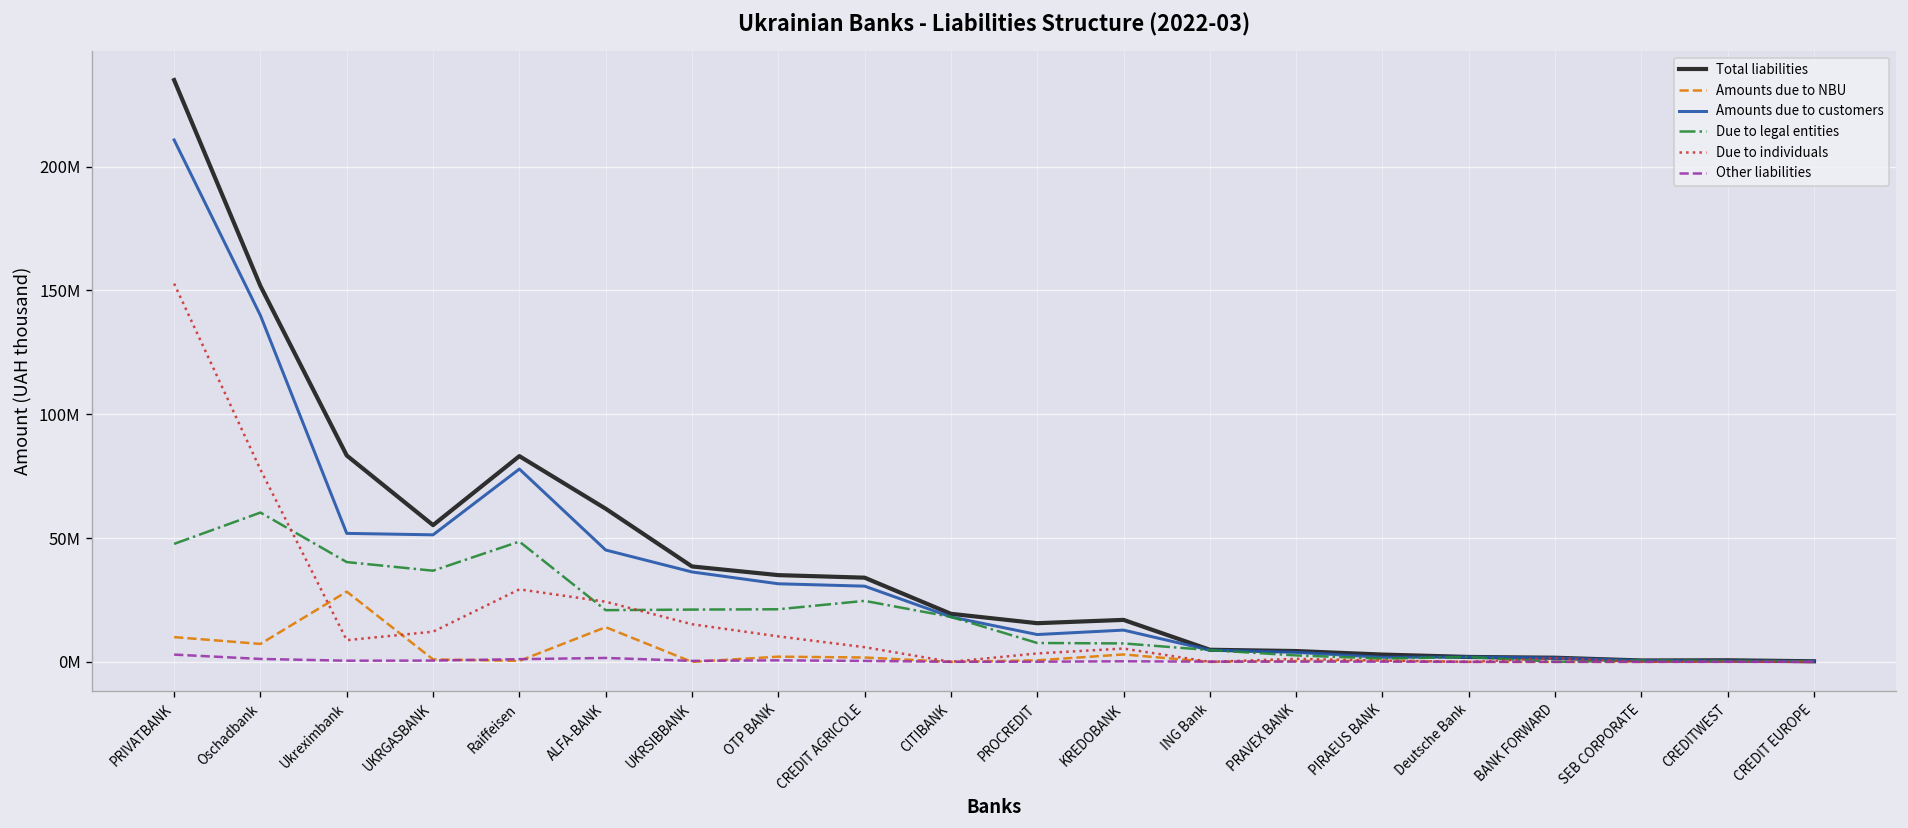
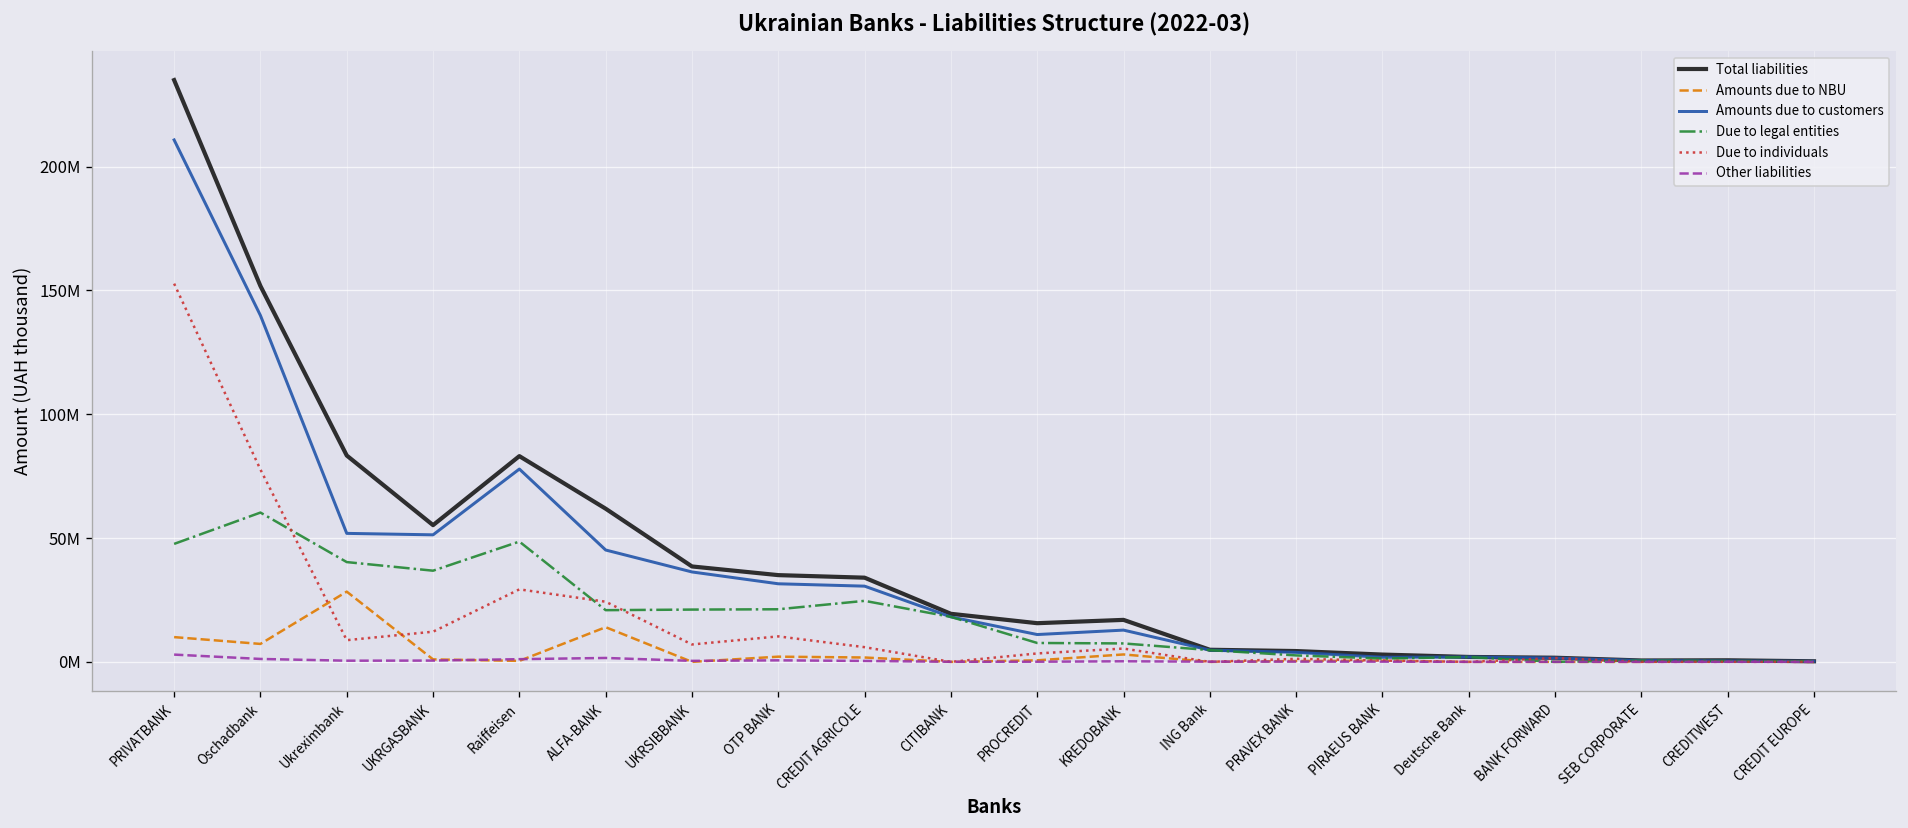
Due to individuals, UKRSIBBANK: 15000000 -> 7000000
